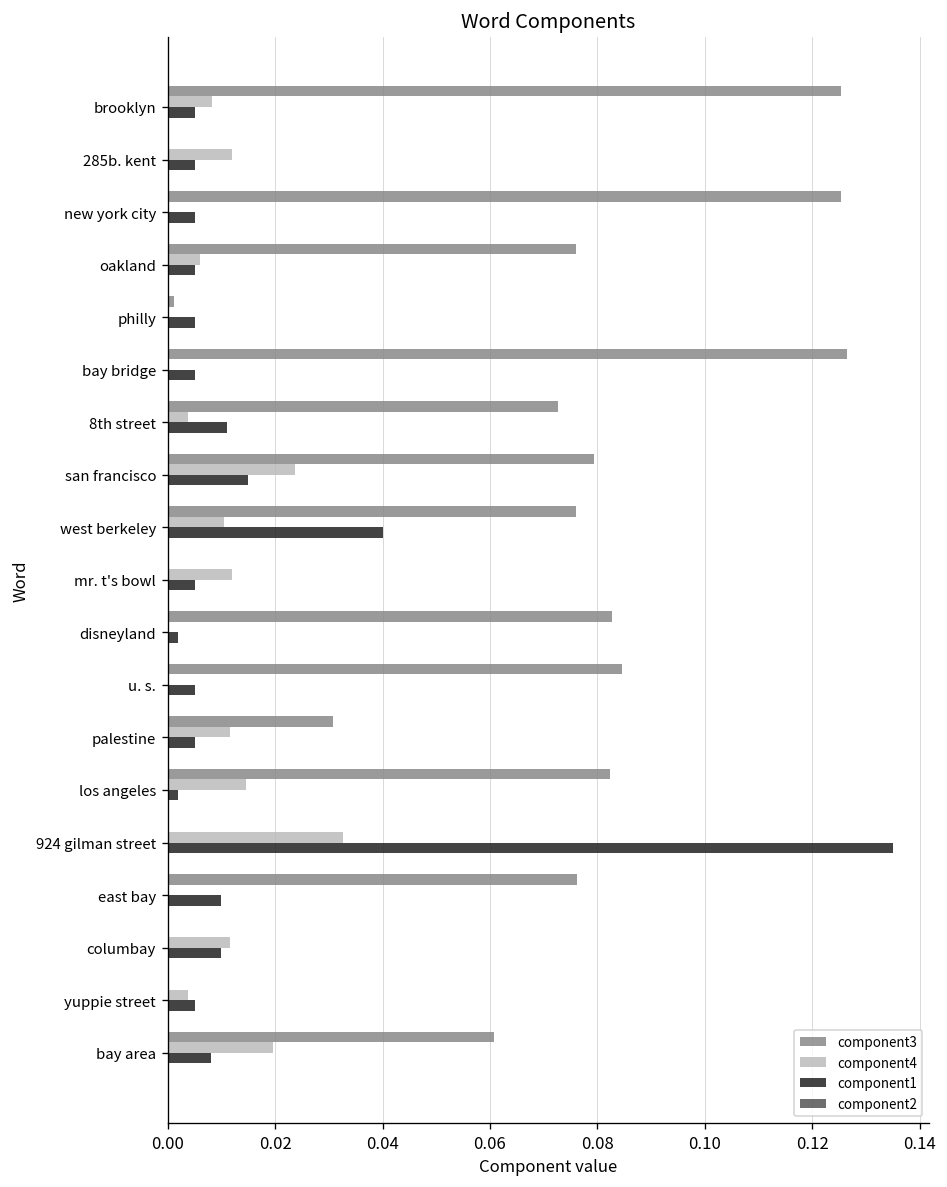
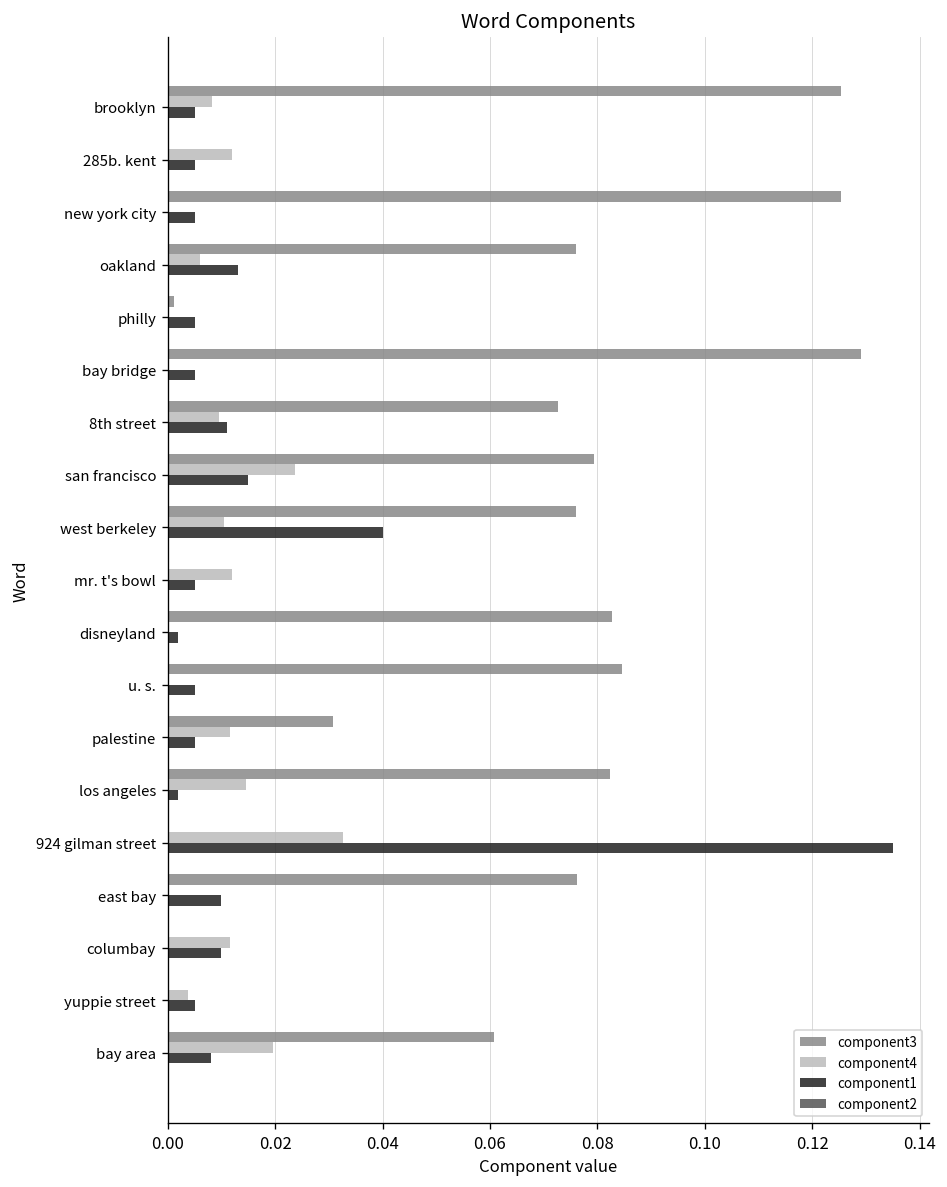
component1, oakland: 0.005 -> 0.013
component3, bay bridge: 0.126 -> 0.129
component4, 8th street: 0.004 -> 0.010
